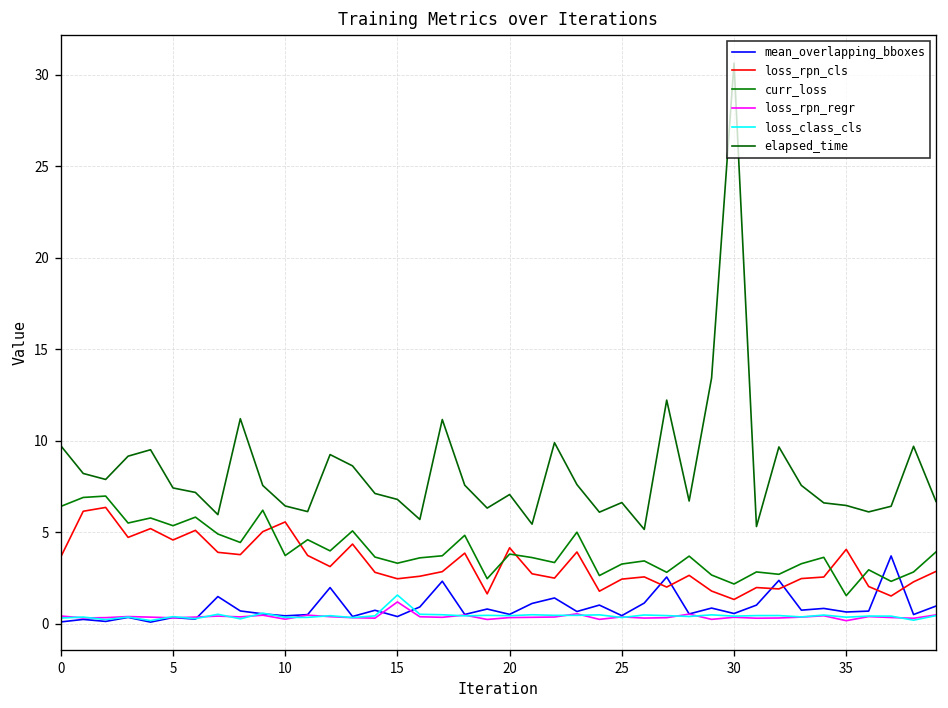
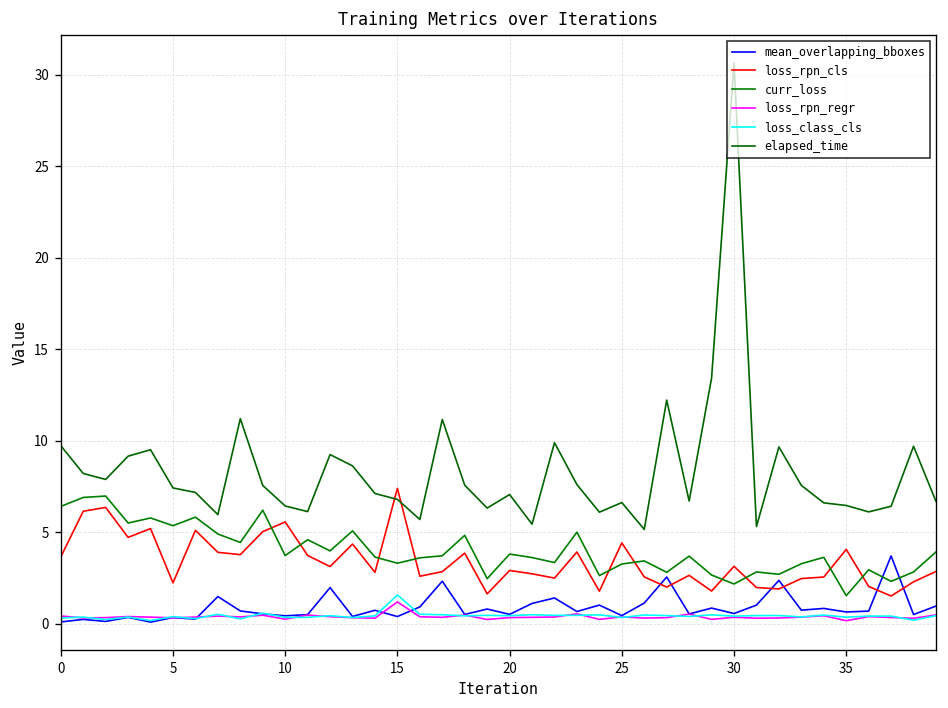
loss_rpn_cls, 5: 4.6 -> 2.2
loss_rpn_cls, 15: 2.5 -> 7.4
loss_rpn_cls, 20: 4.2 -> 2.9
loss_rpn_cls, 25: 2.4 -> 4.4
loss_rpn_cls, 30: 1.3 -> 3.1
